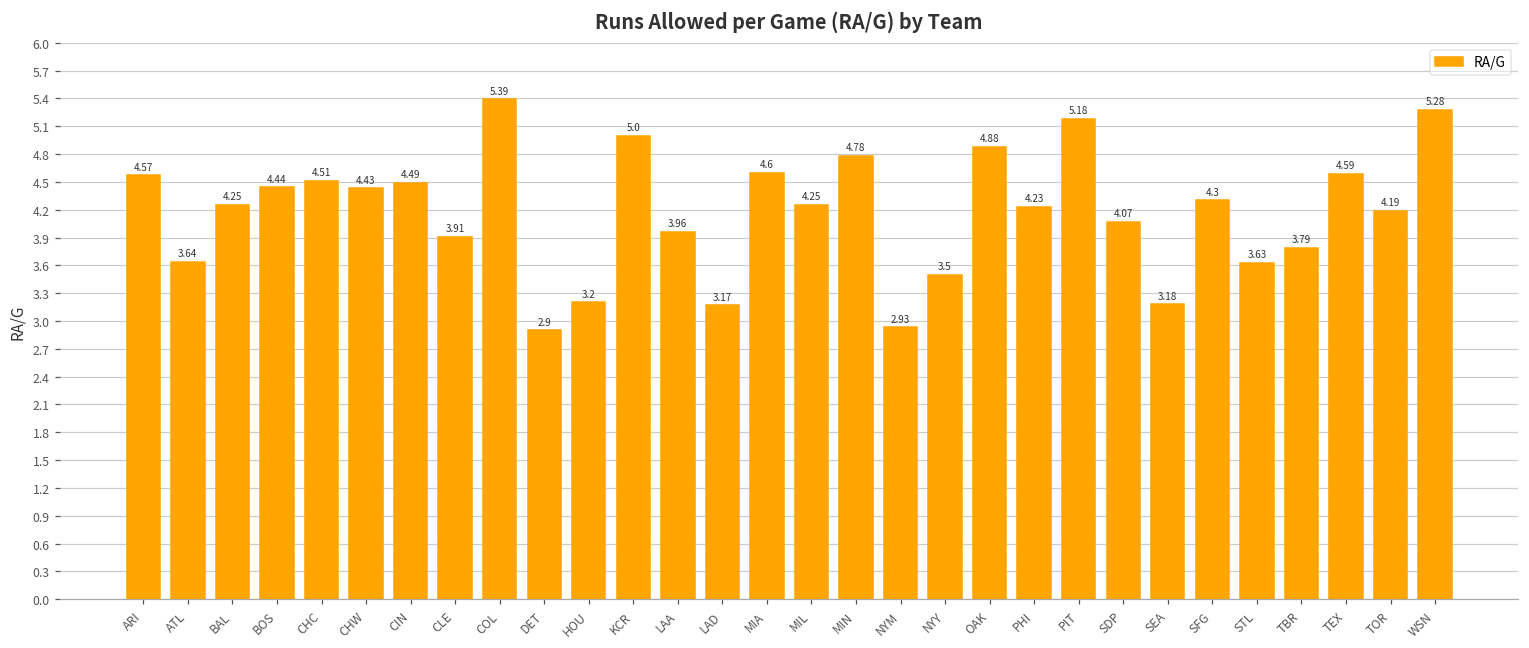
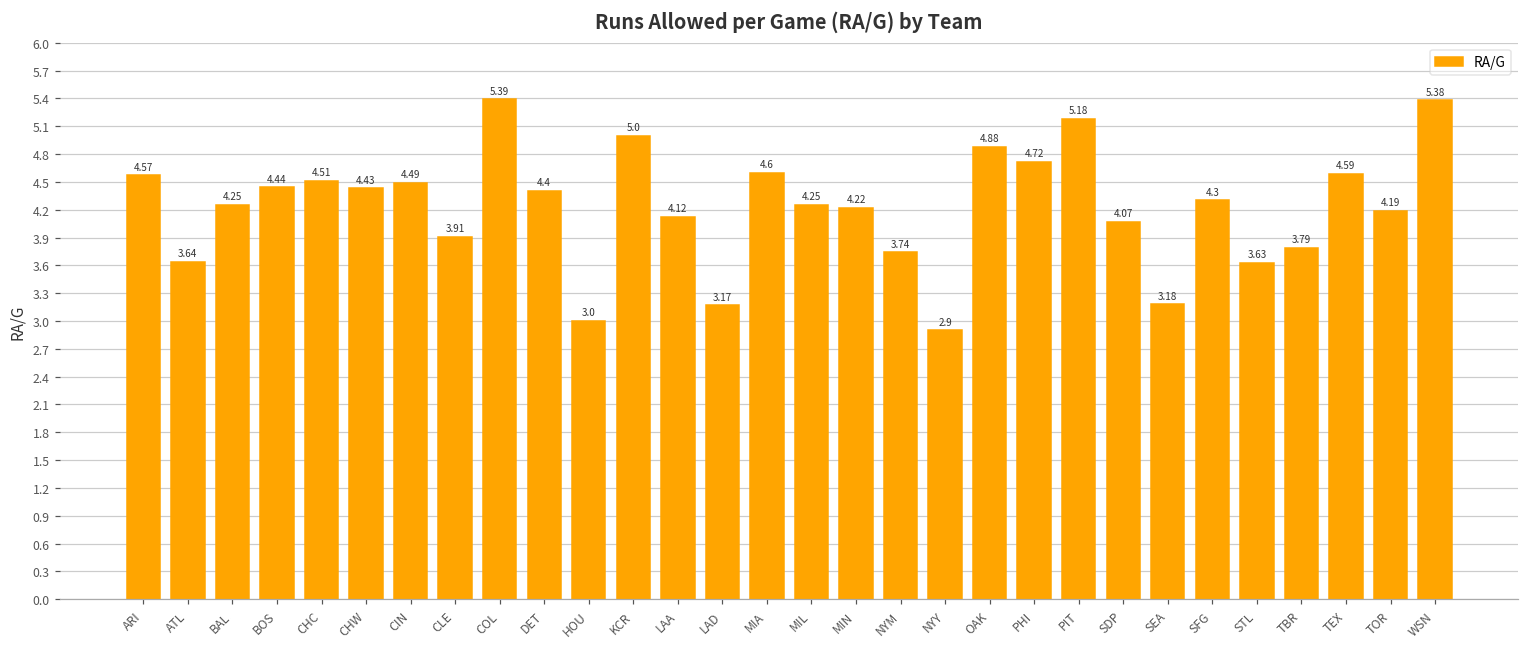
DET: 2.9 -> 4.4
HOU: 3.2 -> 3.0
LAA: 3.96 -> 4.12
MIN: 4.78 -> 4.22
NYM: 2.93 -> 3.74
NYY: 3.5 -> 2.9
PHI: 4.23 -> 4.72
WSN: 5.28 -> 5.38
